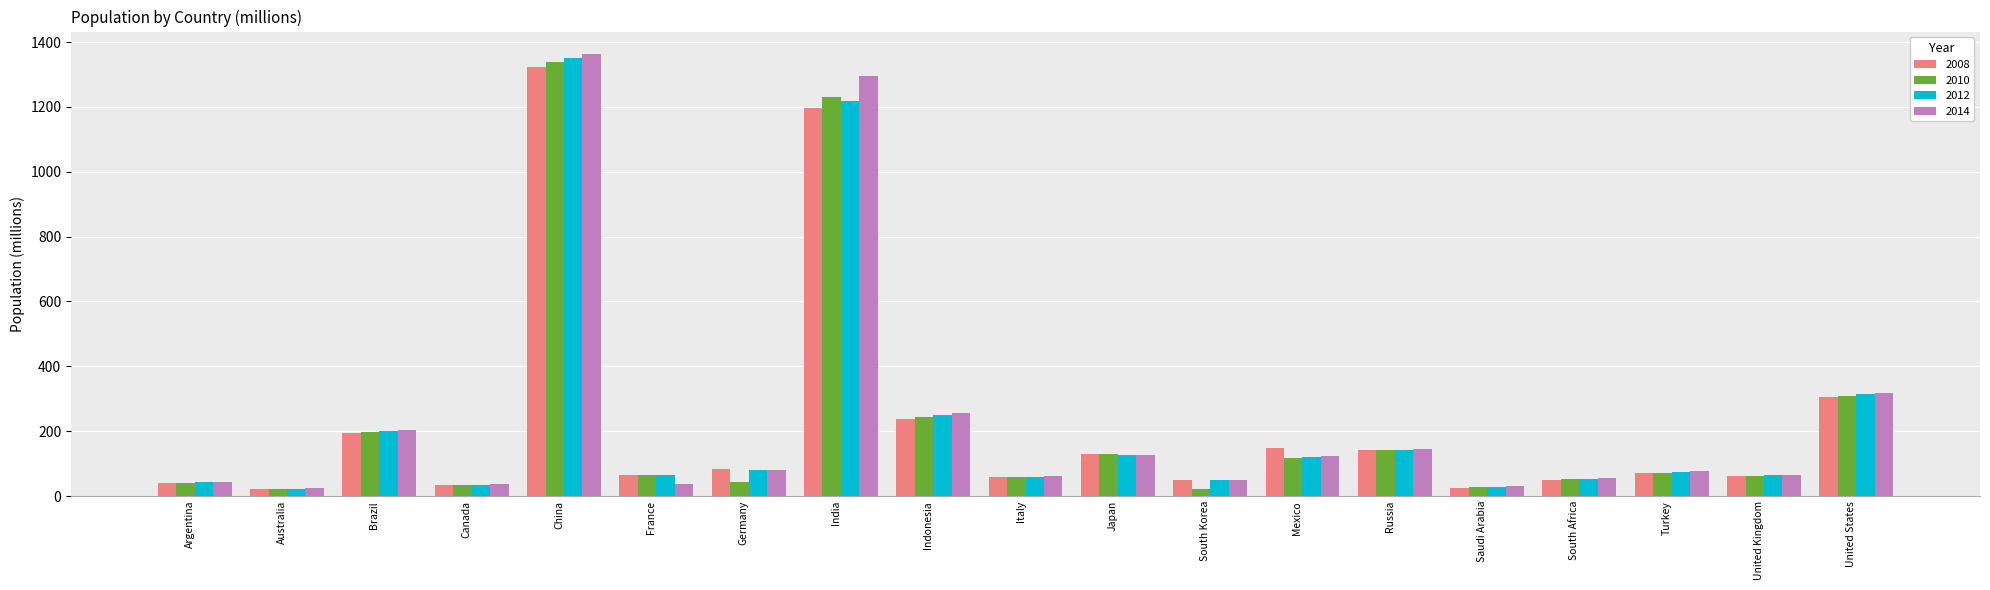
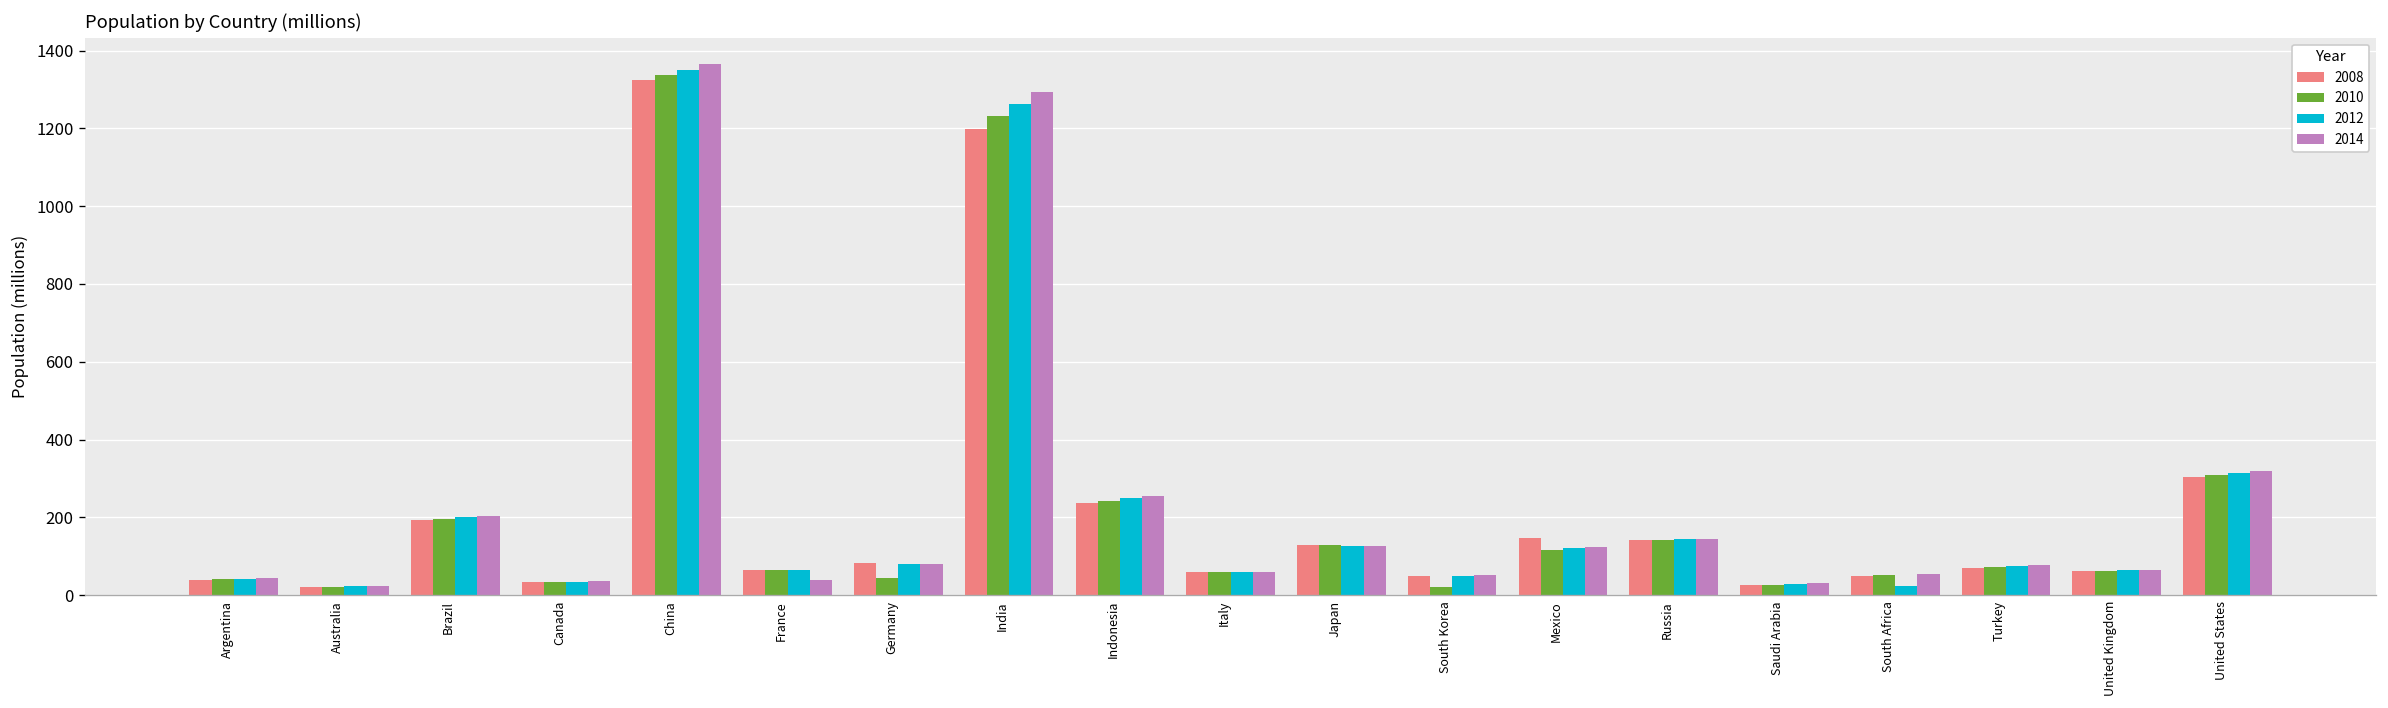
2012, India: 1220 -> 1260
2012, South Africa: 50 -> 20
